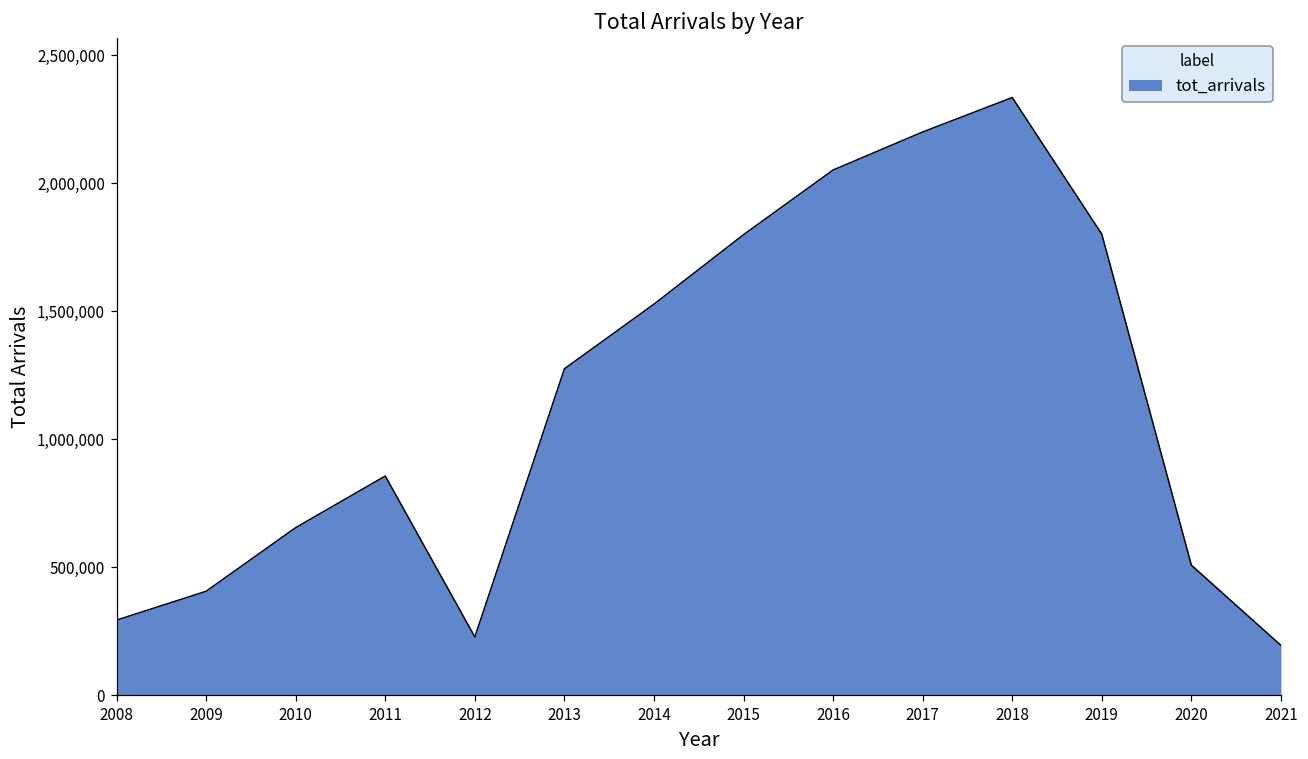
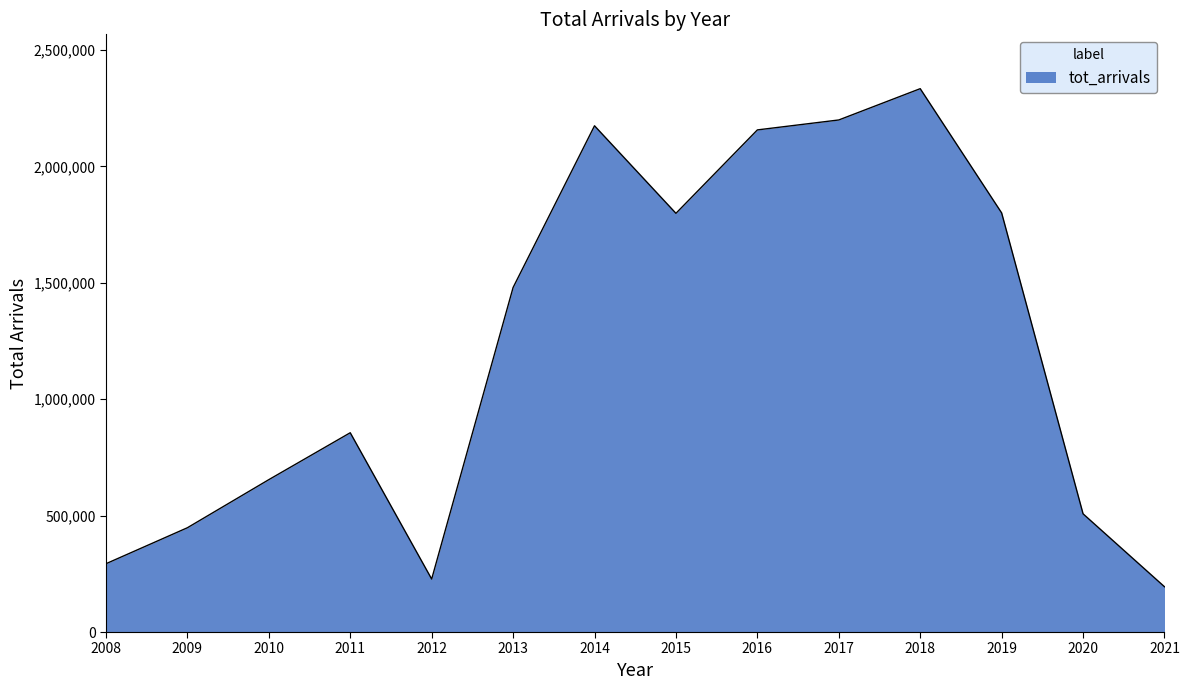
2009: 410,000 -> 450,000
2013: 1,270,000 -> 1,480,000
2014: 1,530,000 -> 2,170,000
2016: 2,050,000 -> 2,160,000
